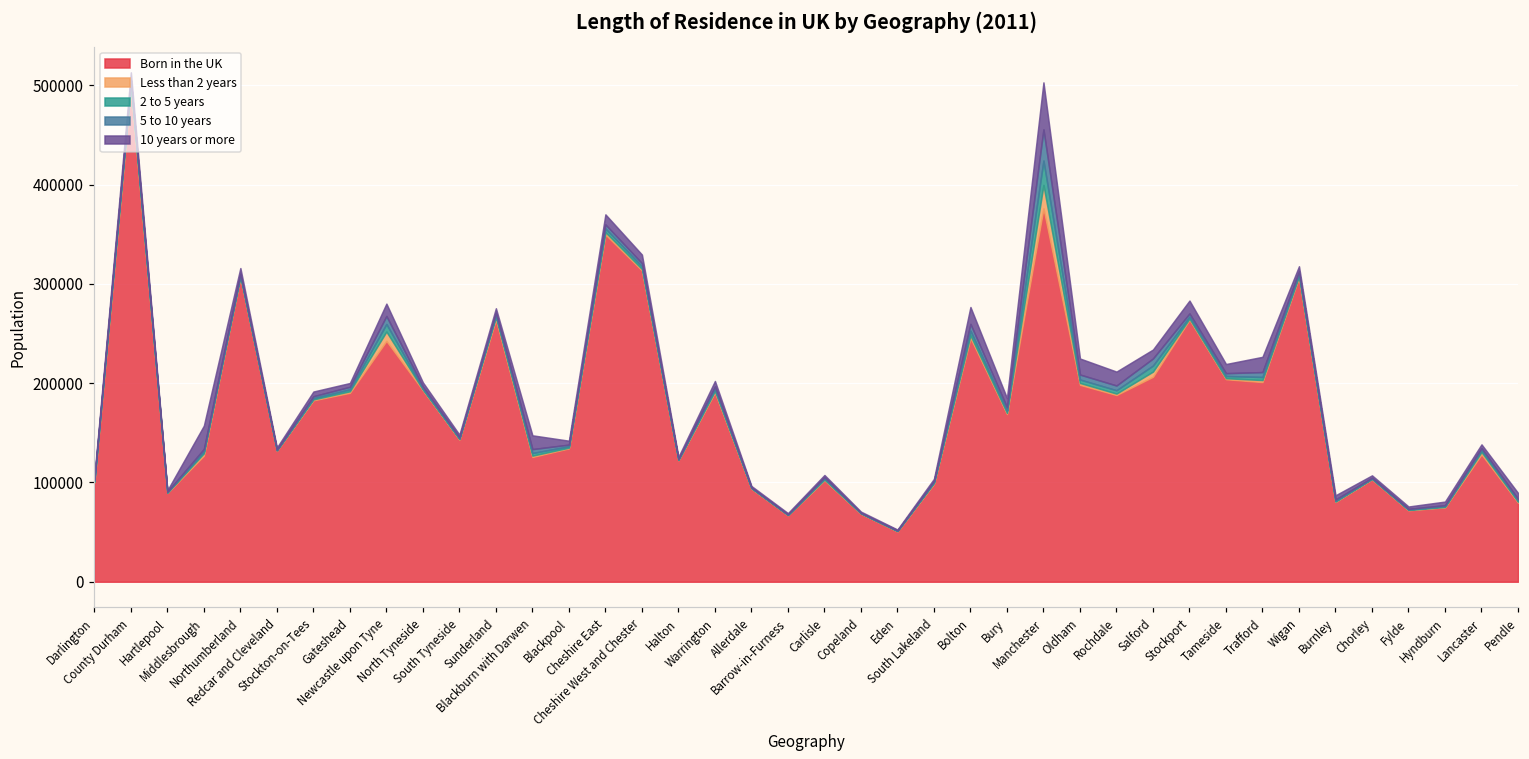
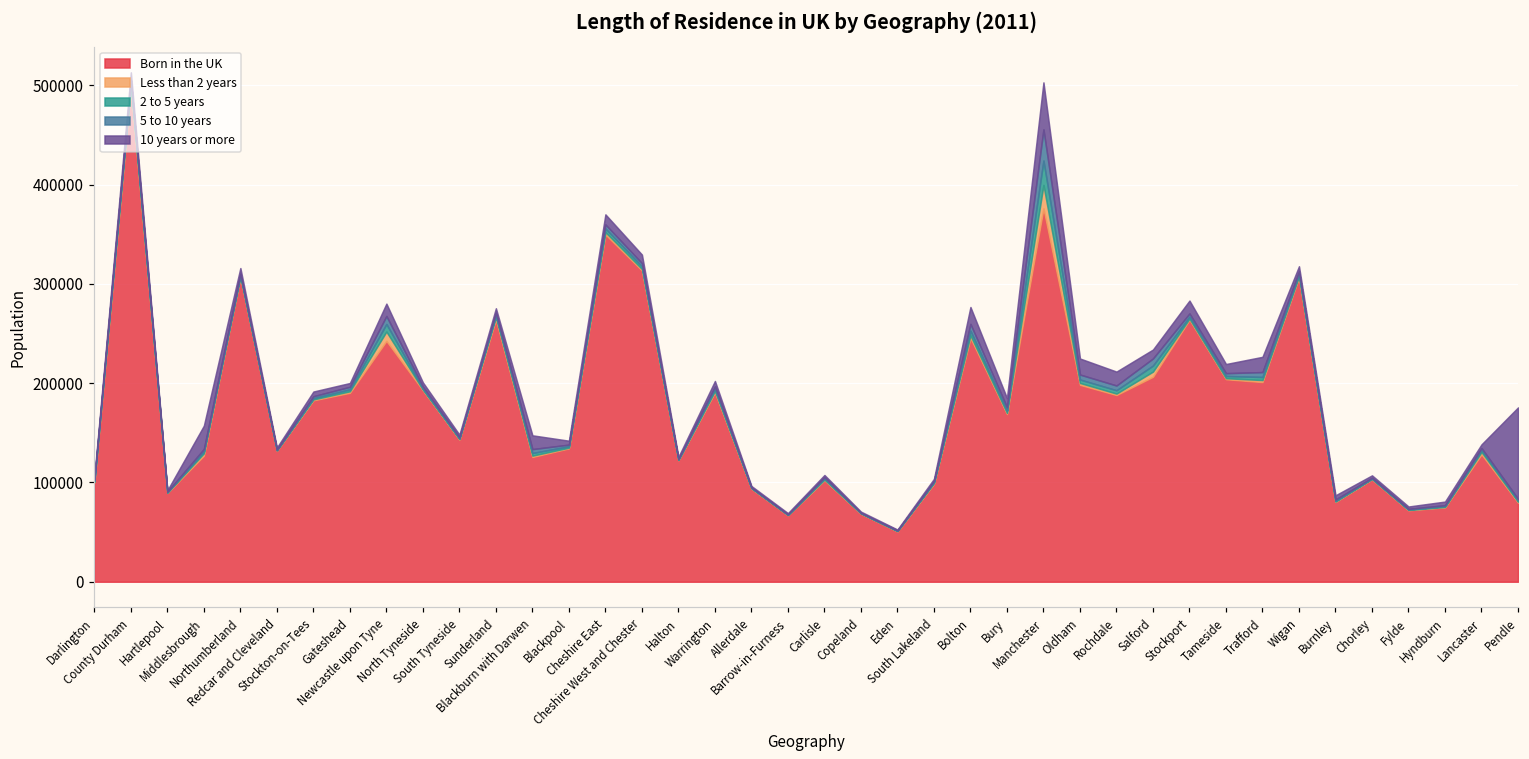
10 years or more, Pendle: 10000 -> 90000
